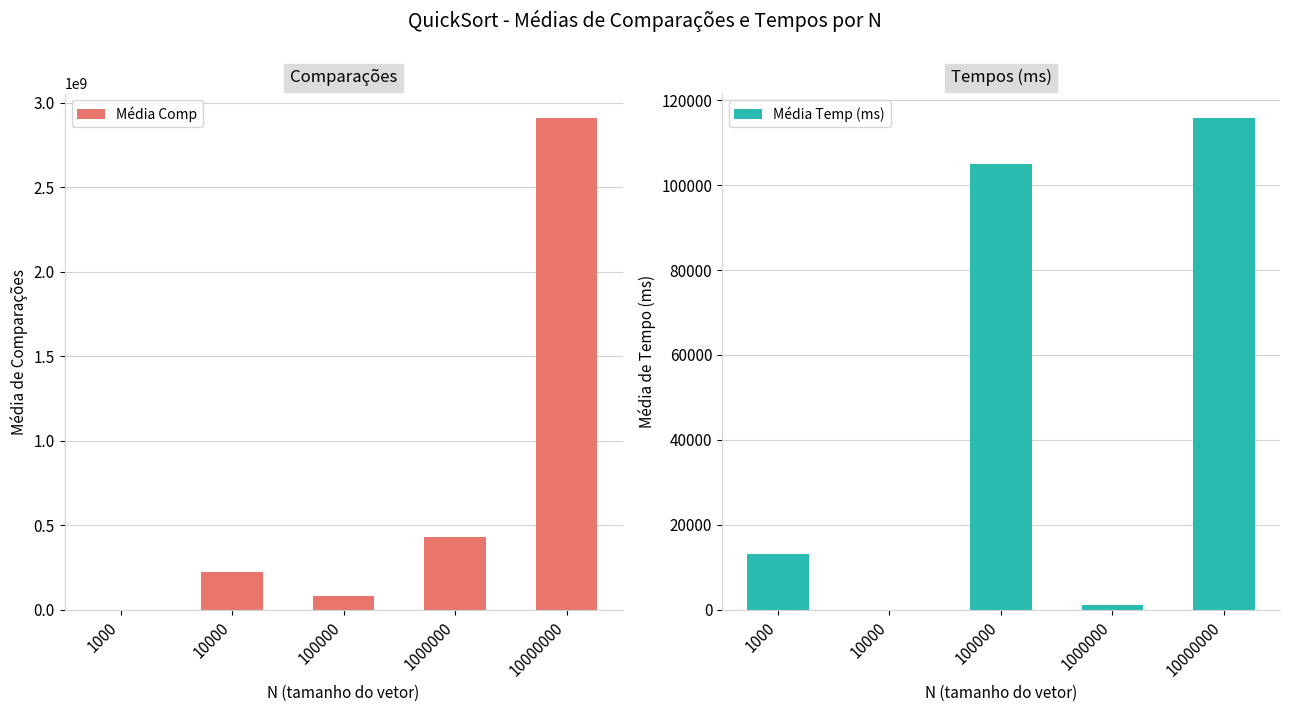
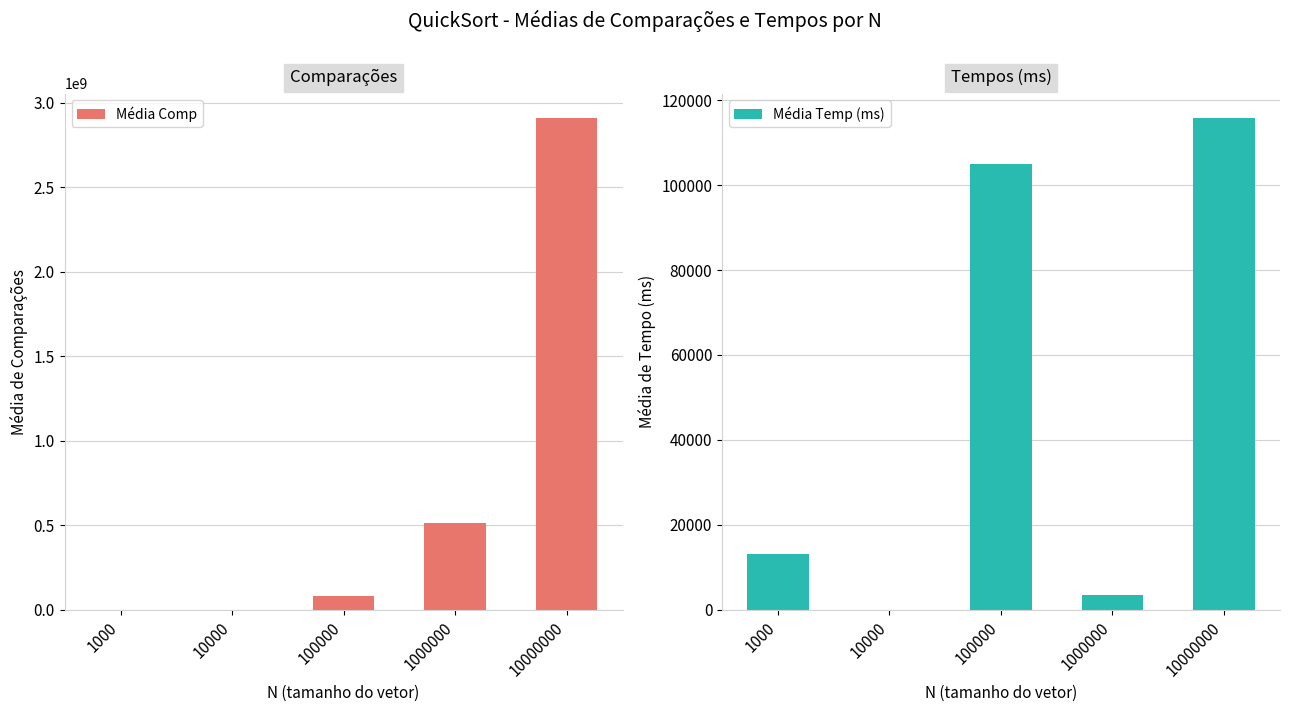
Comparações, 10000: 220000000 -> 0
Comparações, 1000000: 430000000 -> 510000000
Tempos (ms), 1000000: 1000 -> 3000
